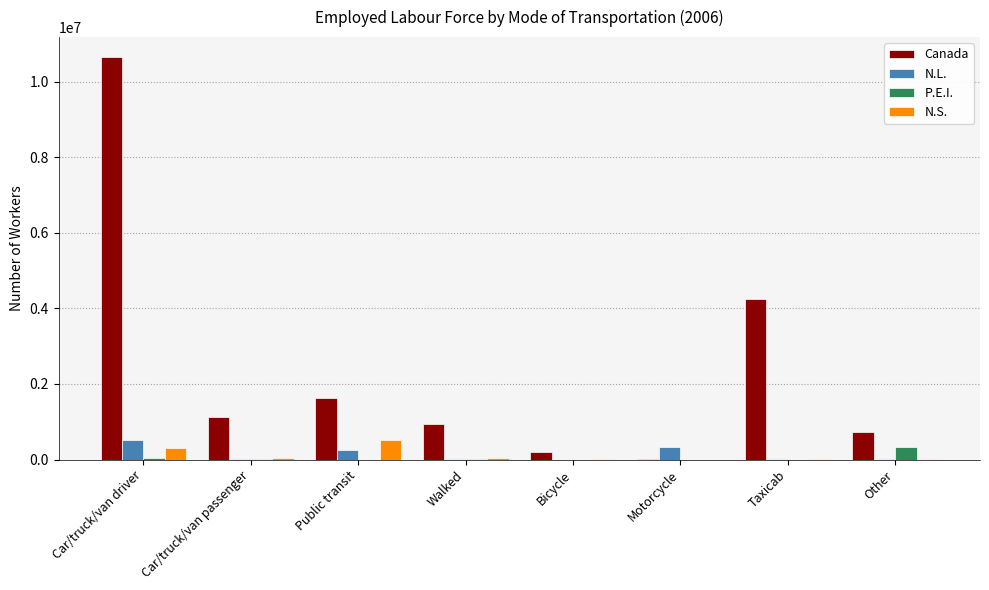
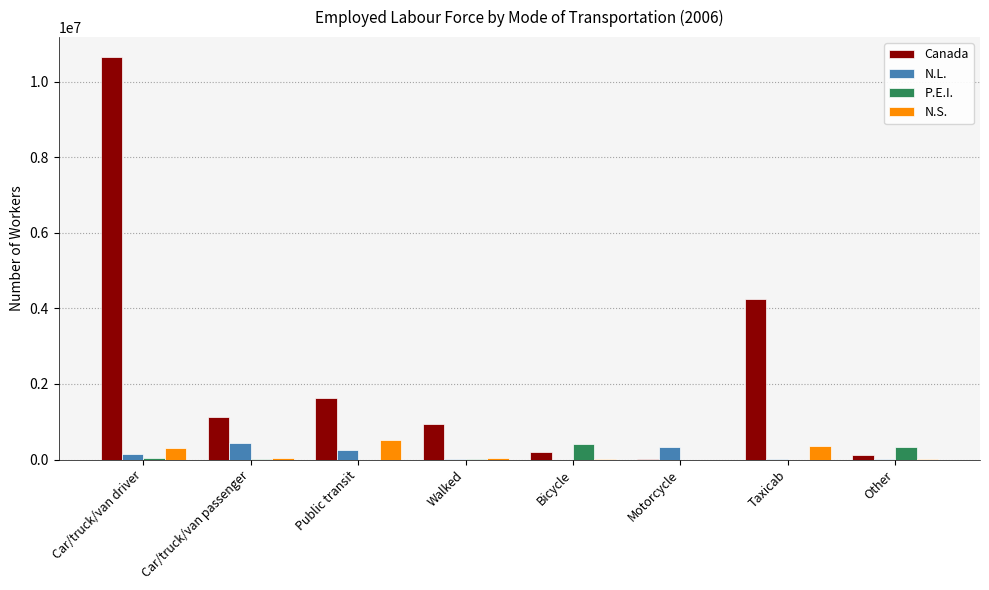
N.L., Car/truck/van driver: 500000 -> 100000
N.L., Car/truck/van passenger: 0 -> 400000
P.E.I., Bicycle: 0 -> 400000
N.S., Taxicab: 0 -> 400000
Canada, Other: 700000 -> 100000
